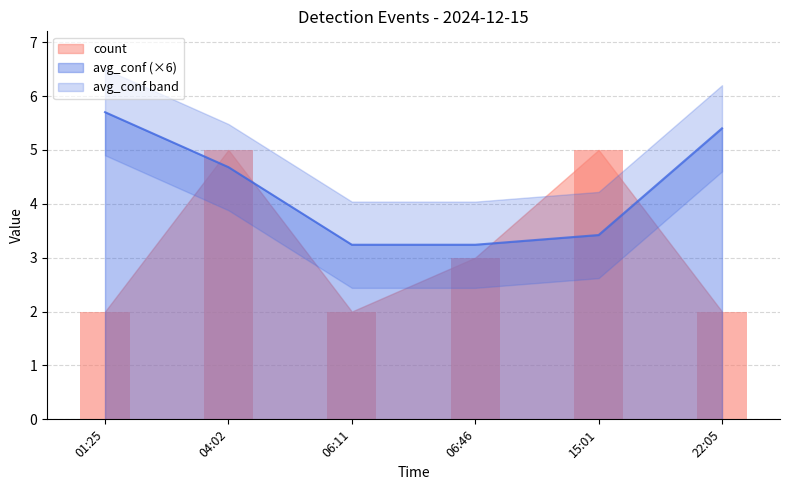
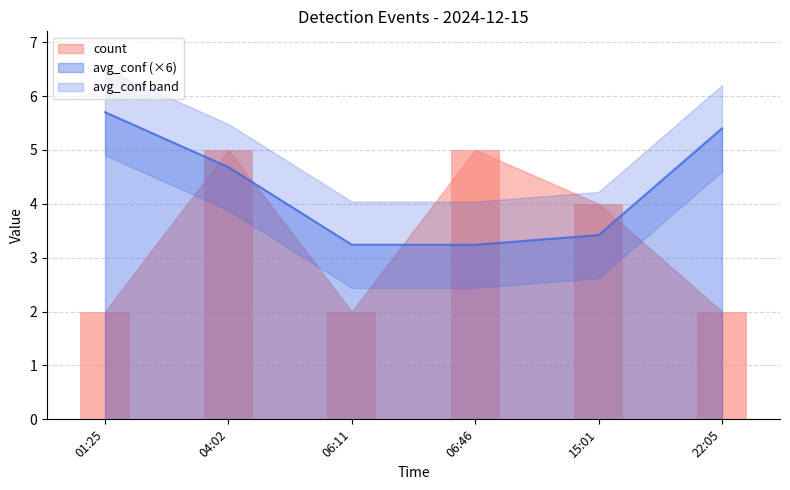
count, 06:46: 3 -> 5
count, 15:01: 5 -> 4
